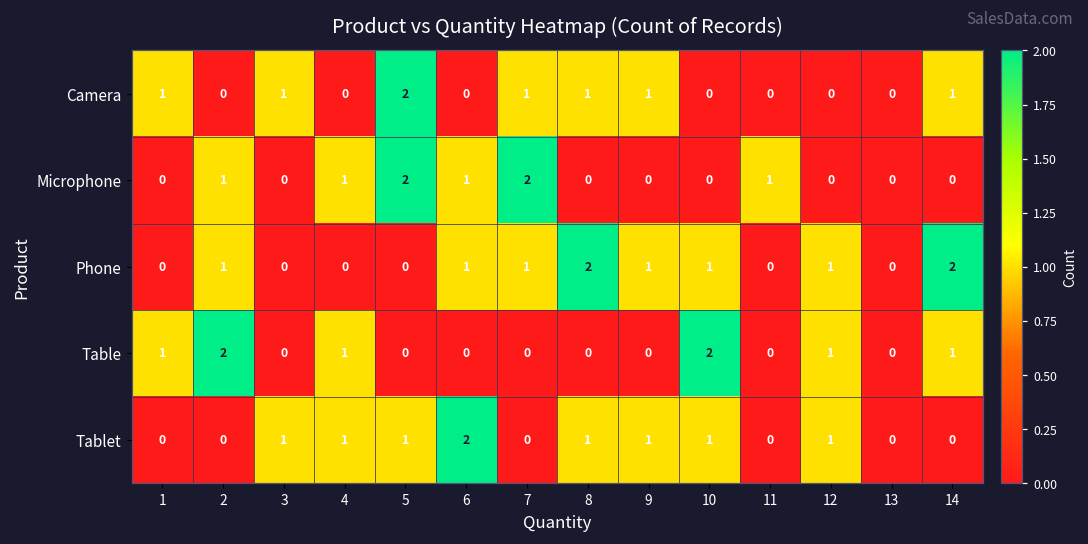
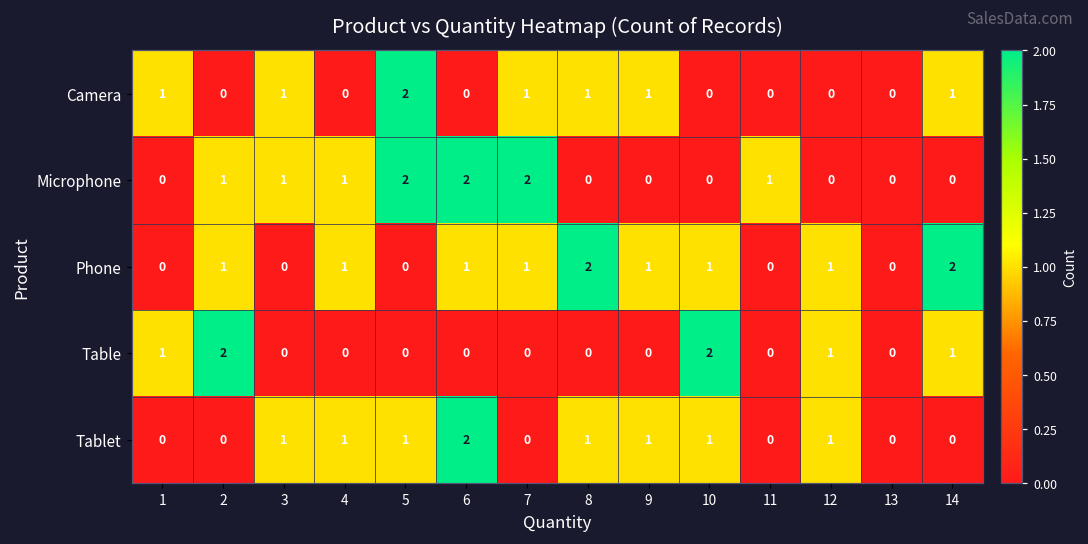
Microphone, 3: 0 -> 1
Microphone, 6: 1 -> 2
Phone, 4: 0 -> 1
Table, 4: 1 -> 0
